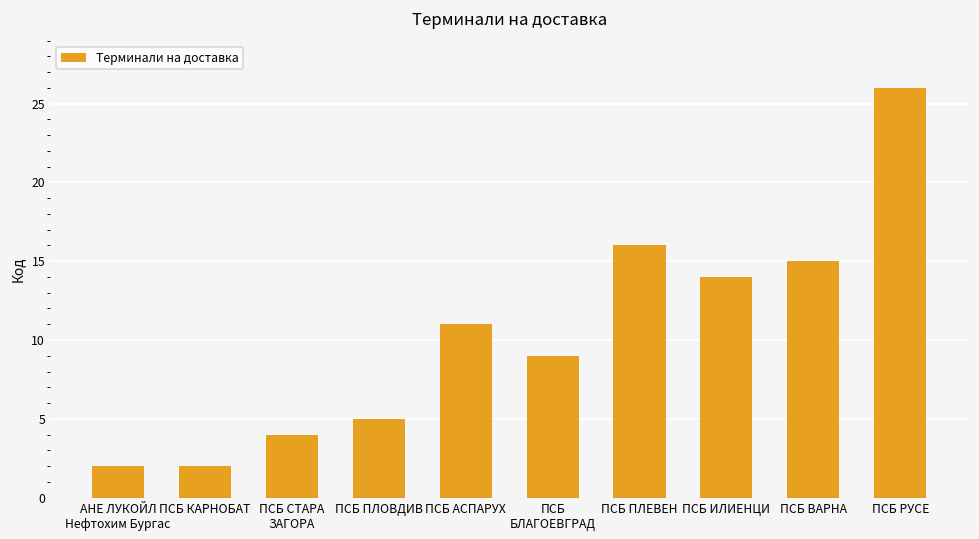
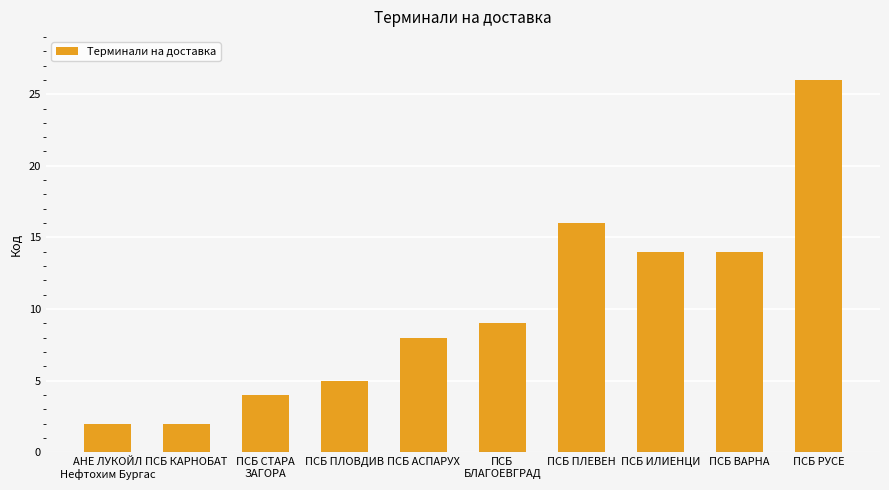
ПСБ АСПАРУХ: 11 -> 8
ПСБ ВАРНА: 15 -> 14
